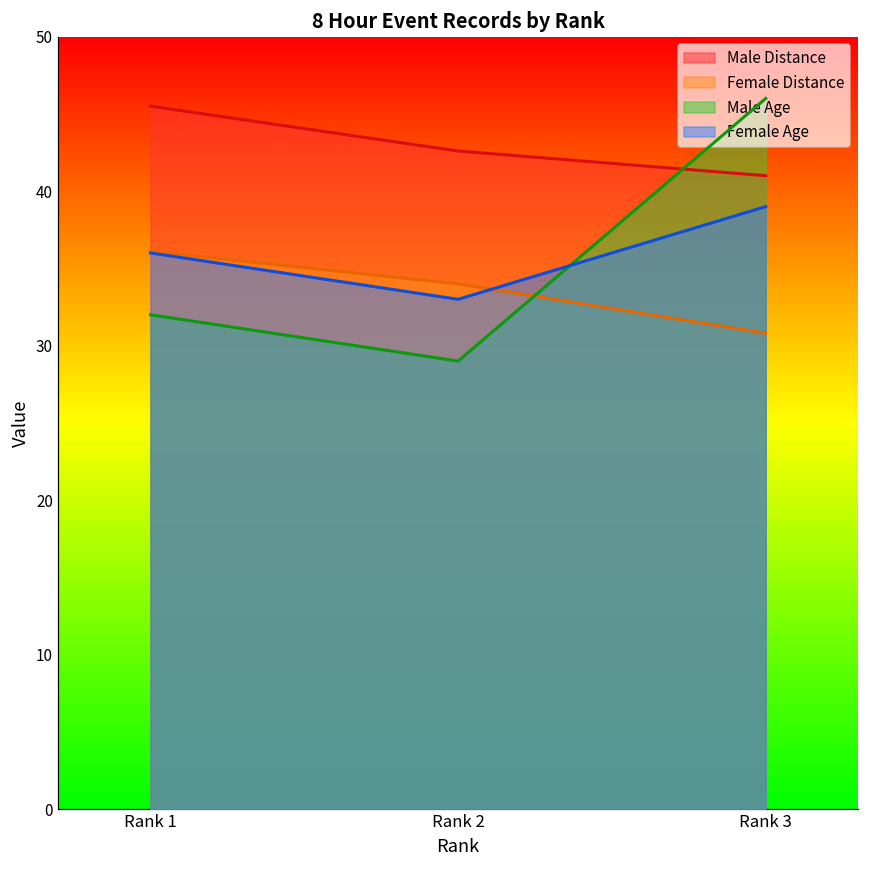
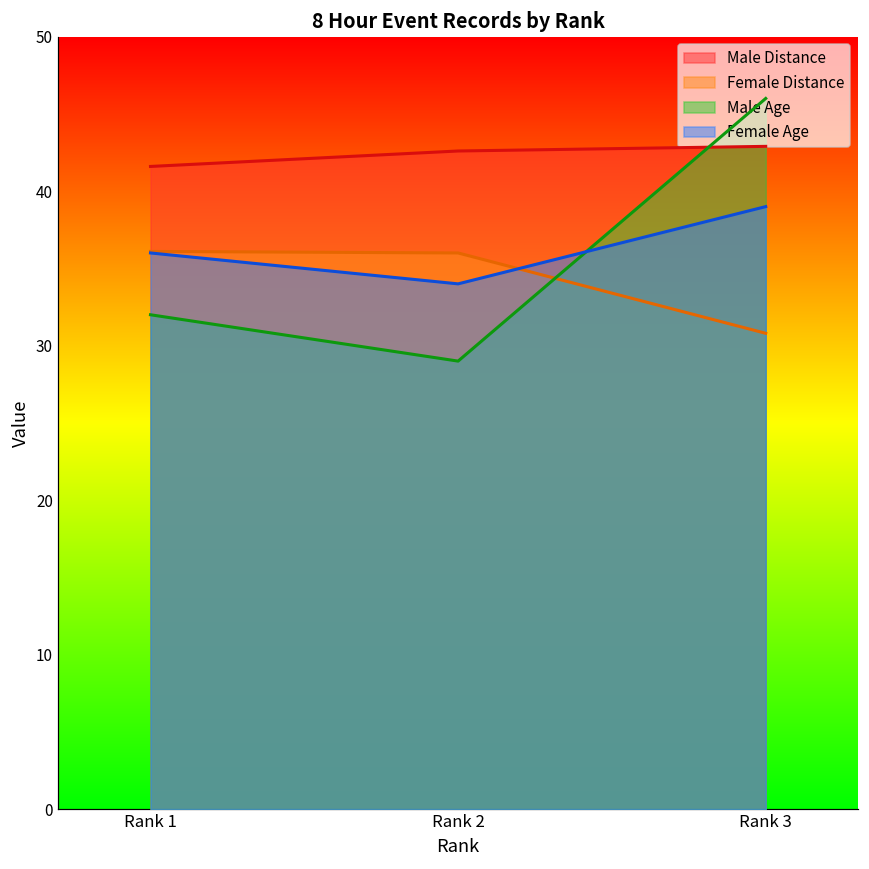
Male Distance, Rank 1: 45.5 -> 41.6
Female Distance, Rank 2: 34 -> 36
Female Age, Rank 2: 33 -> 34
Male Distance, Rank 3: 41.0 -> 42.9
